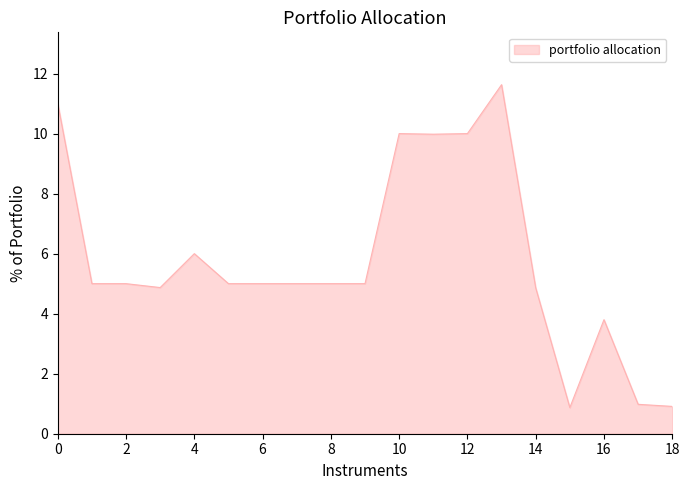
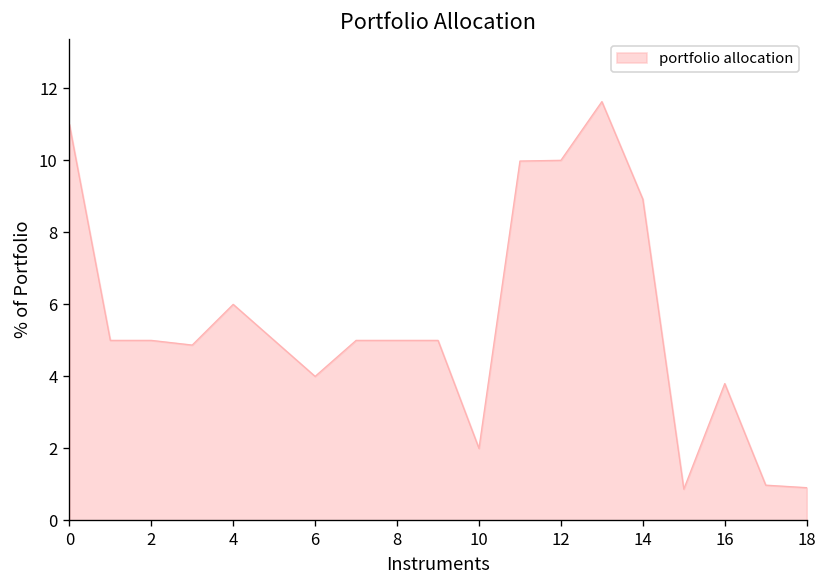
6: 5 -> 4
10: 10 -> 2
14: 4.9 -> 8.9
